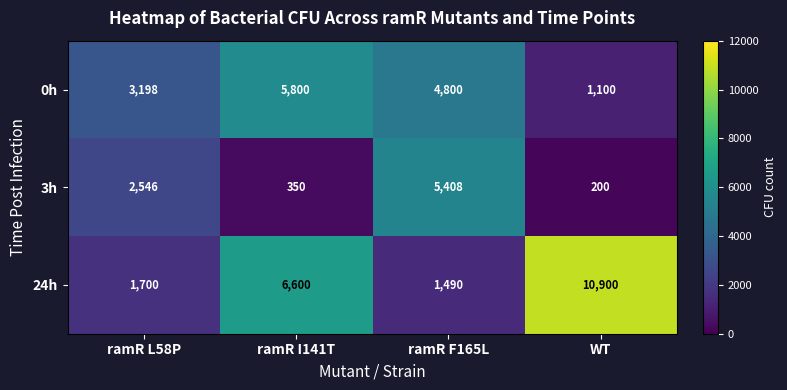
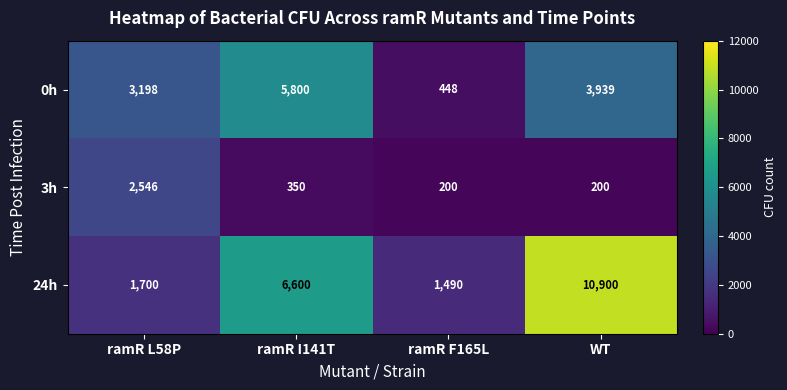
0h, ramR F165L: 4,800 -> 448
0h, WT: 1,100 -> 3,939
3h, ramR F165L: 5,408 -> 200
